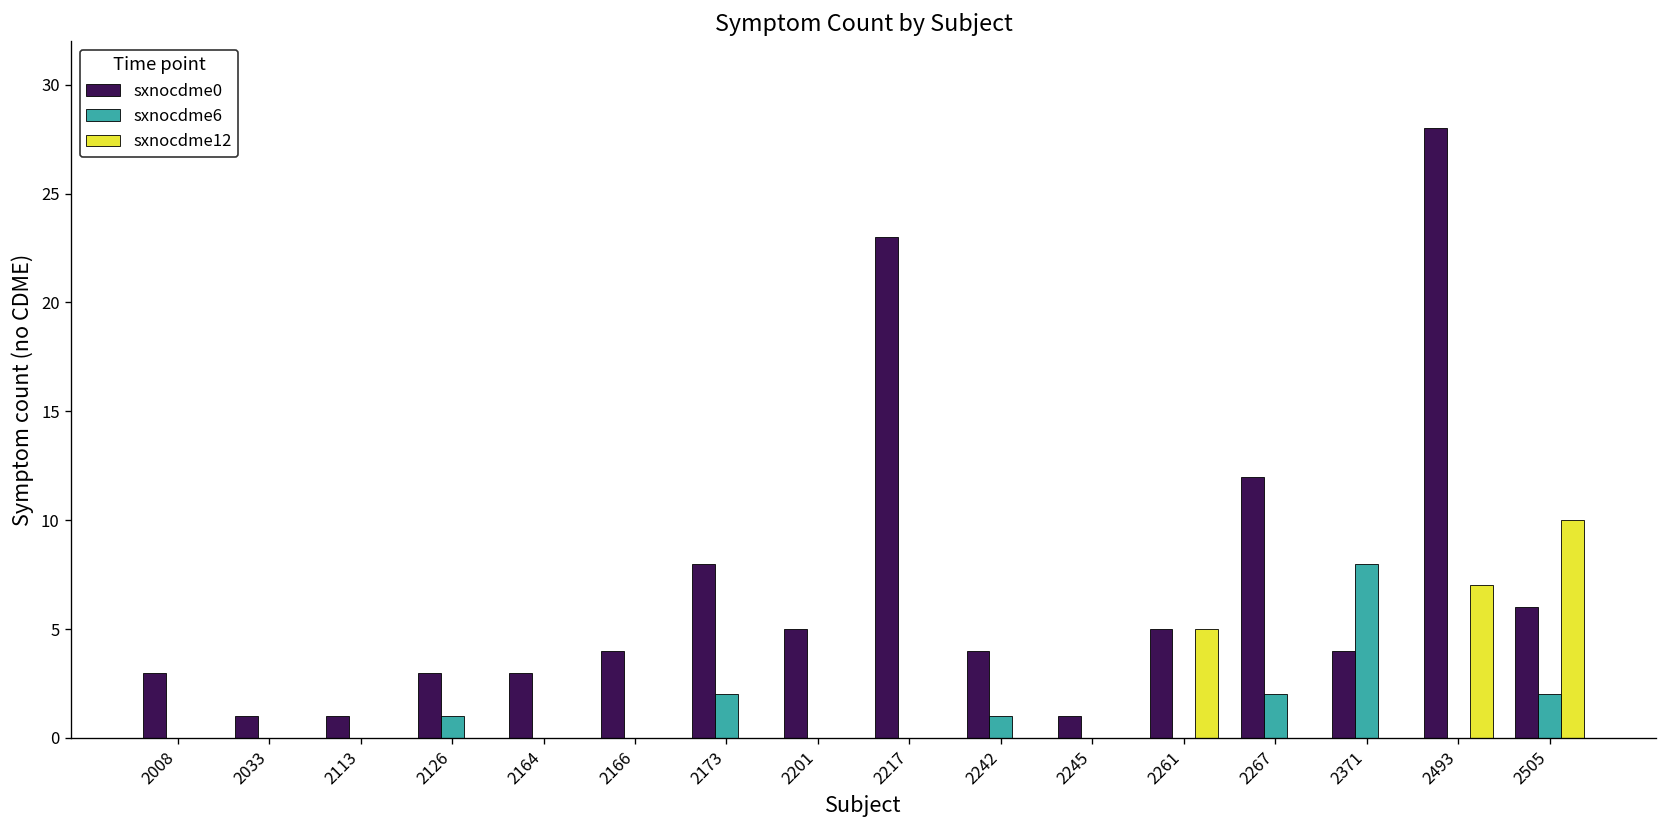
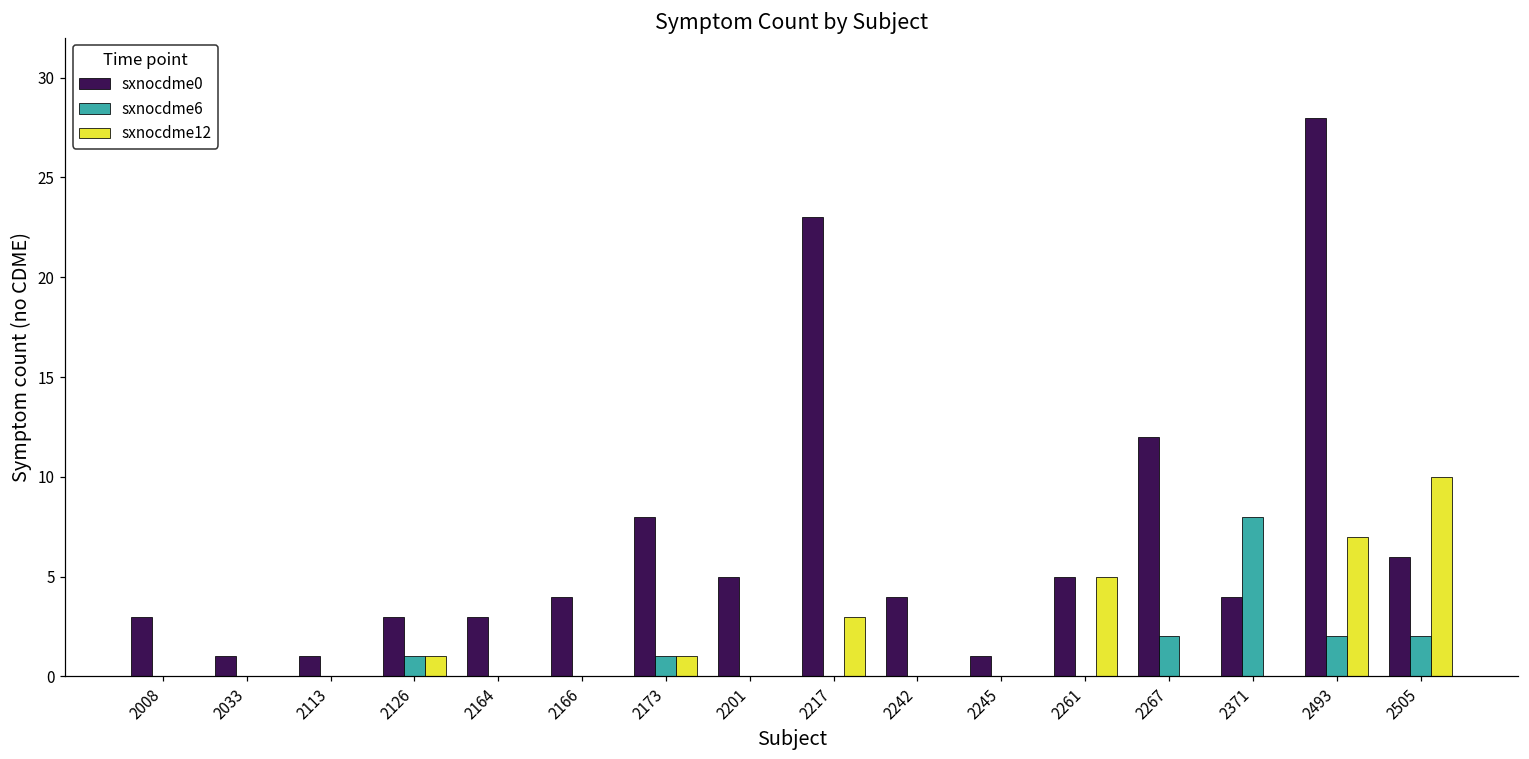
sxnocdme12, 2126: 0 -> 1
sxnocdme6, 2173: 2 -> 1
sxnocdme12, 2173: 0 -> 1
sxnocdme12, 2217: 0 -> 3
sxnocdme6, 2242: 1 -> 0
sxnocdme6, 2493: 0 -> 2
